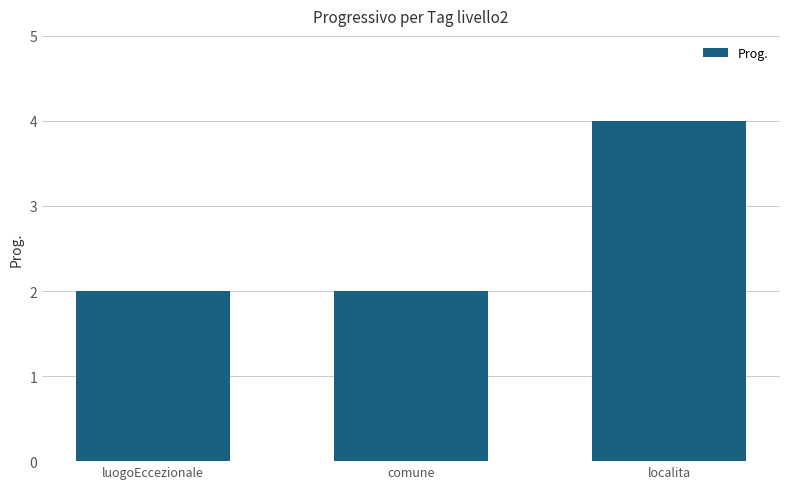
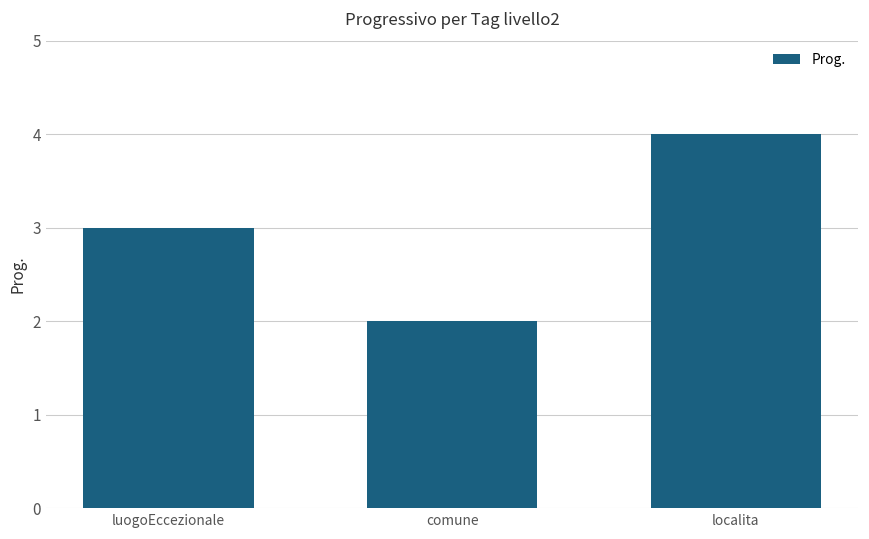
luogoEccezionale: 2 -> 3
